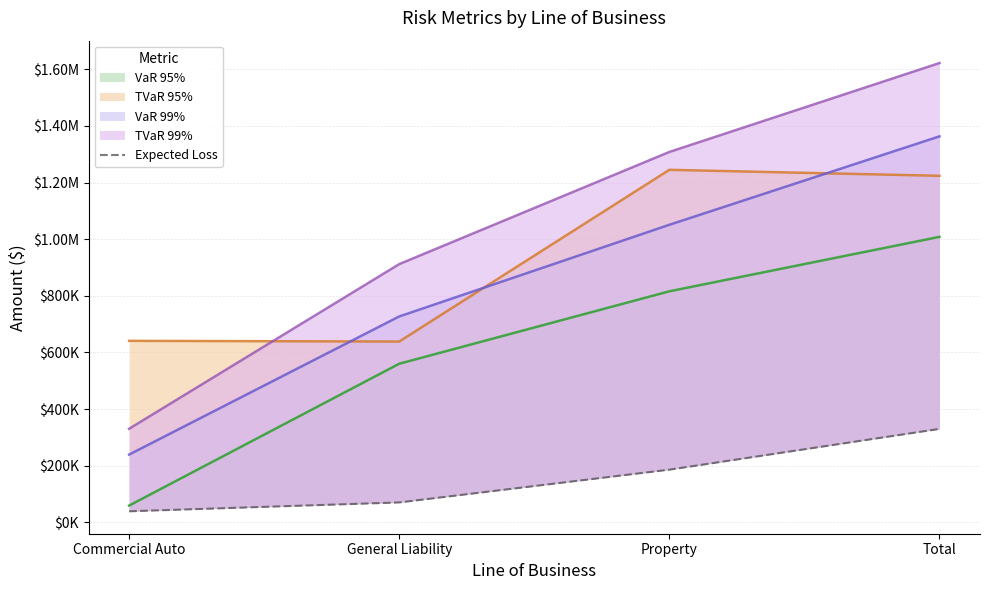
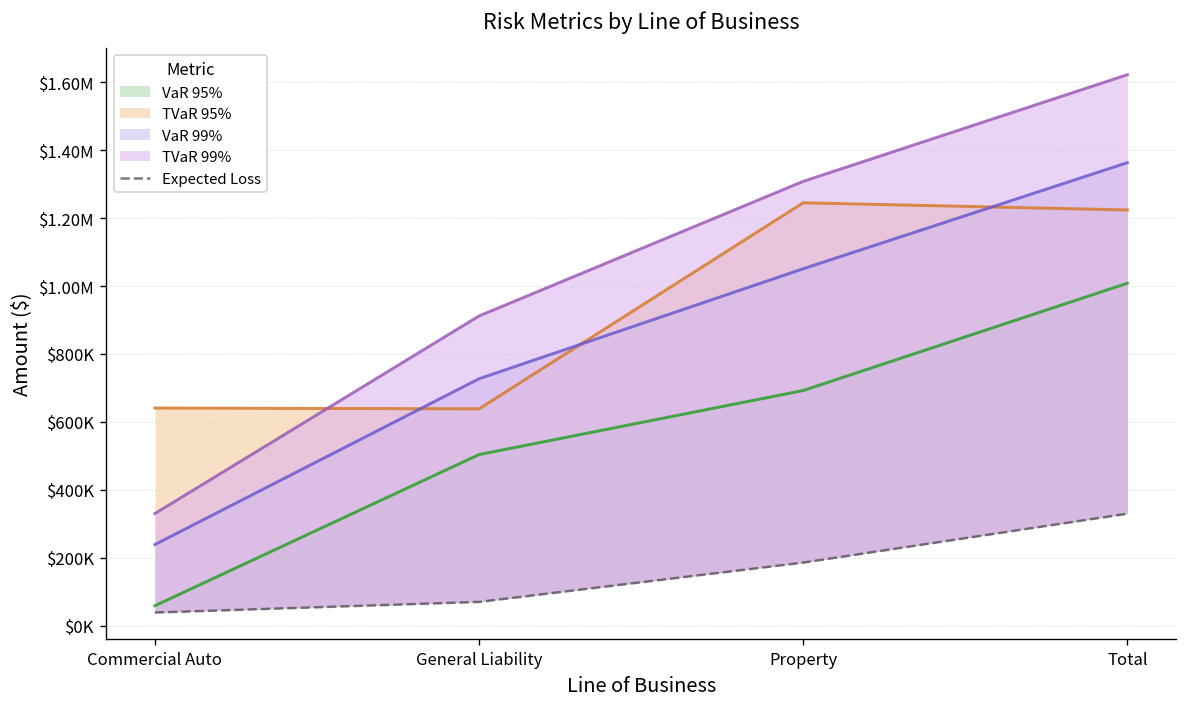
VaR 95%, General Liability: $560000 -> $500000
VaR 95%, Property: $820000 -> $690000
